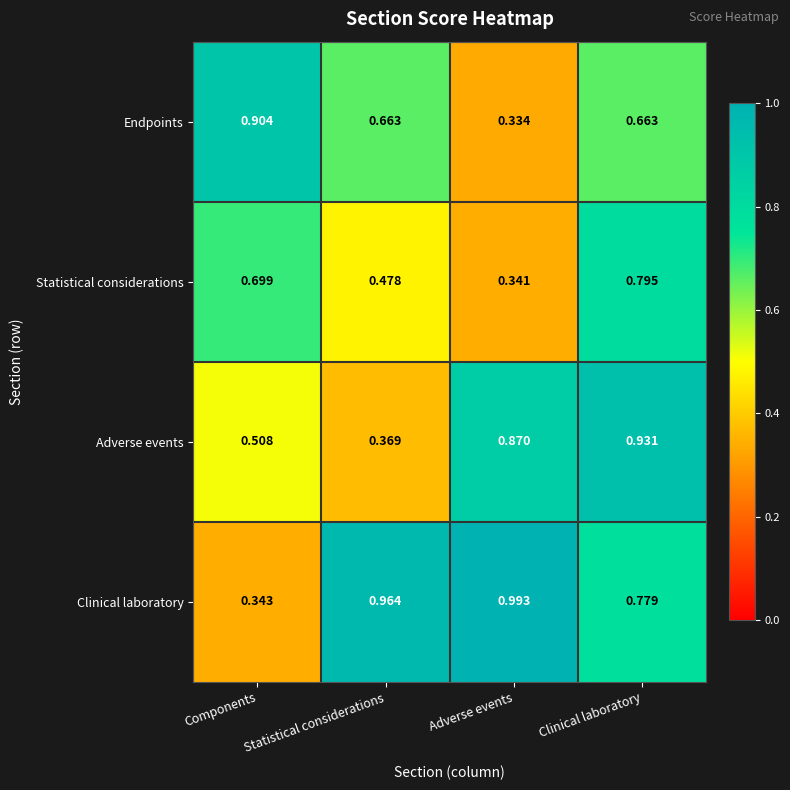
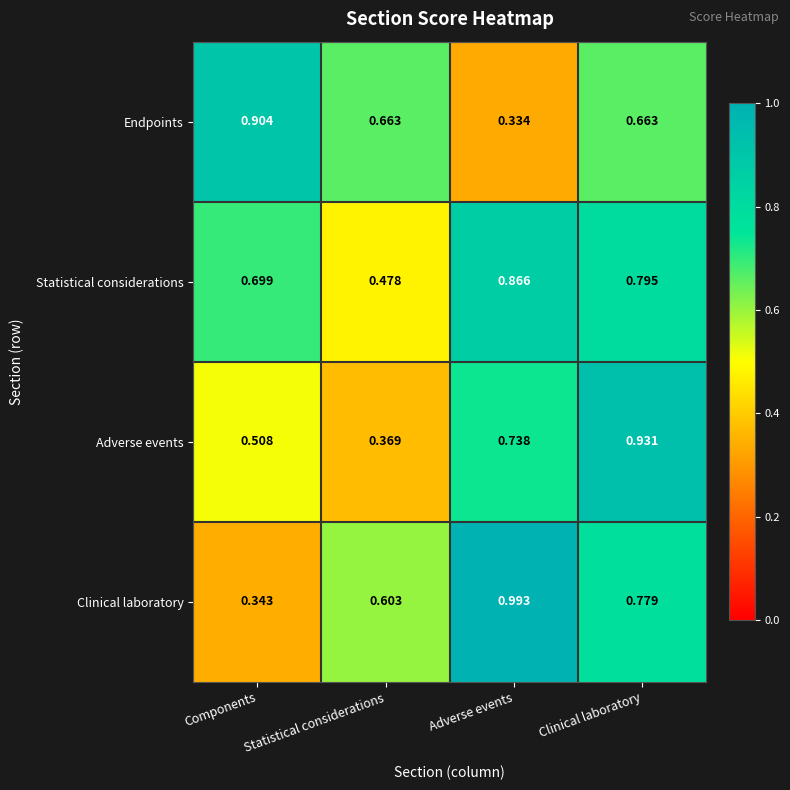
Statistical considerations, Adverse events: 0.341 -> 0.866
Adverse events, Adverse events: 0.870 -> 0.738
Clinical laboratory, Statistical considerations: 0.964 -> 0.603
